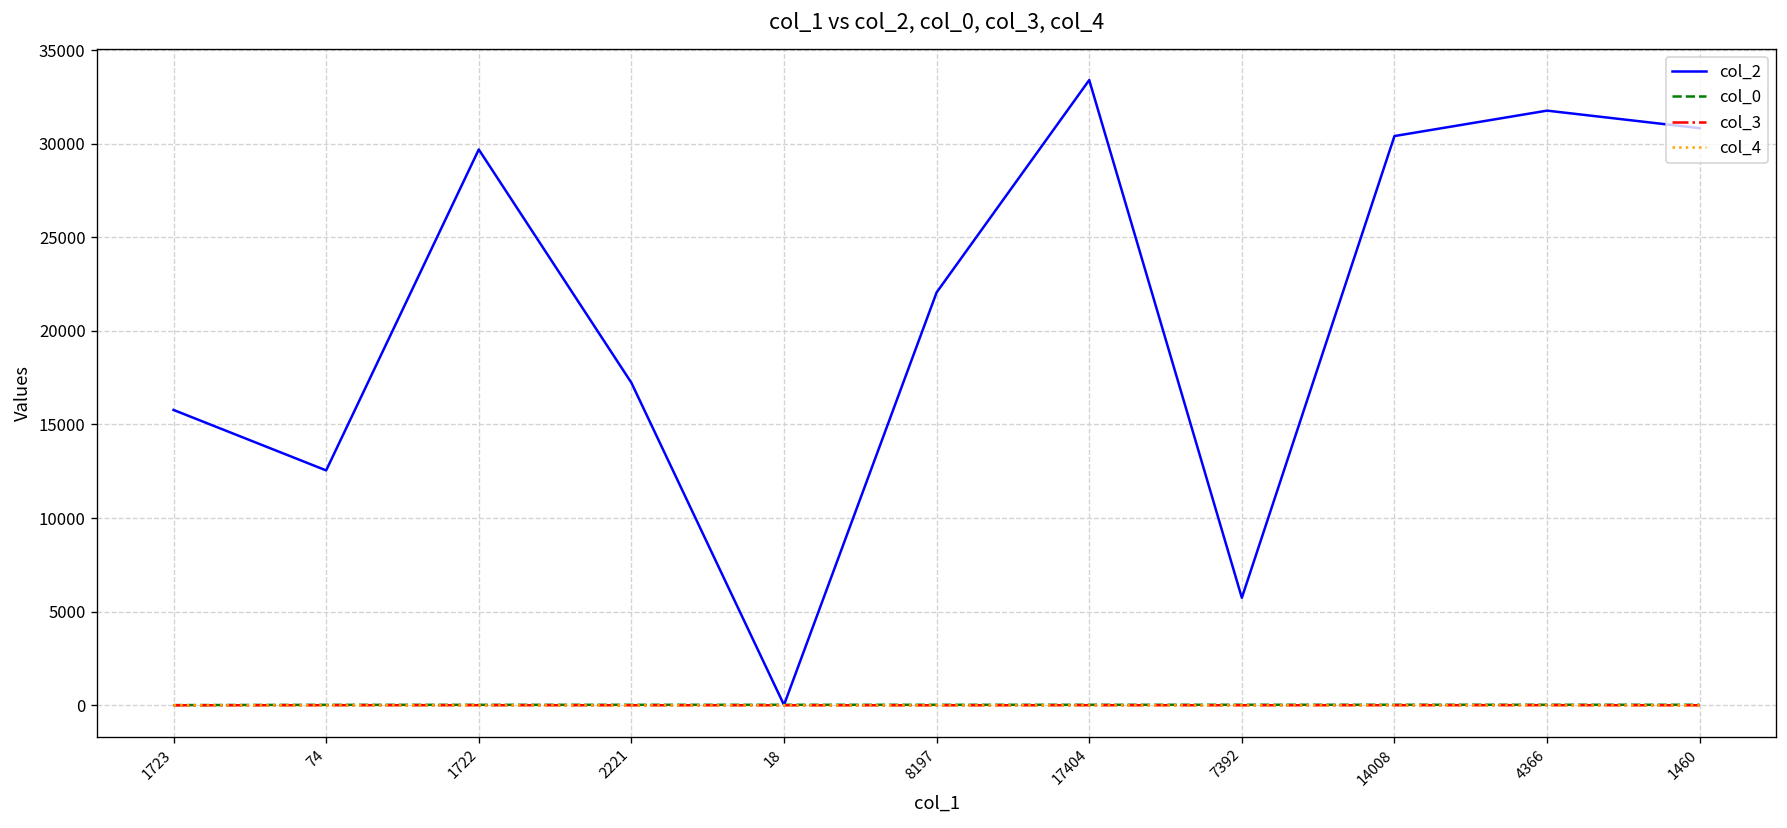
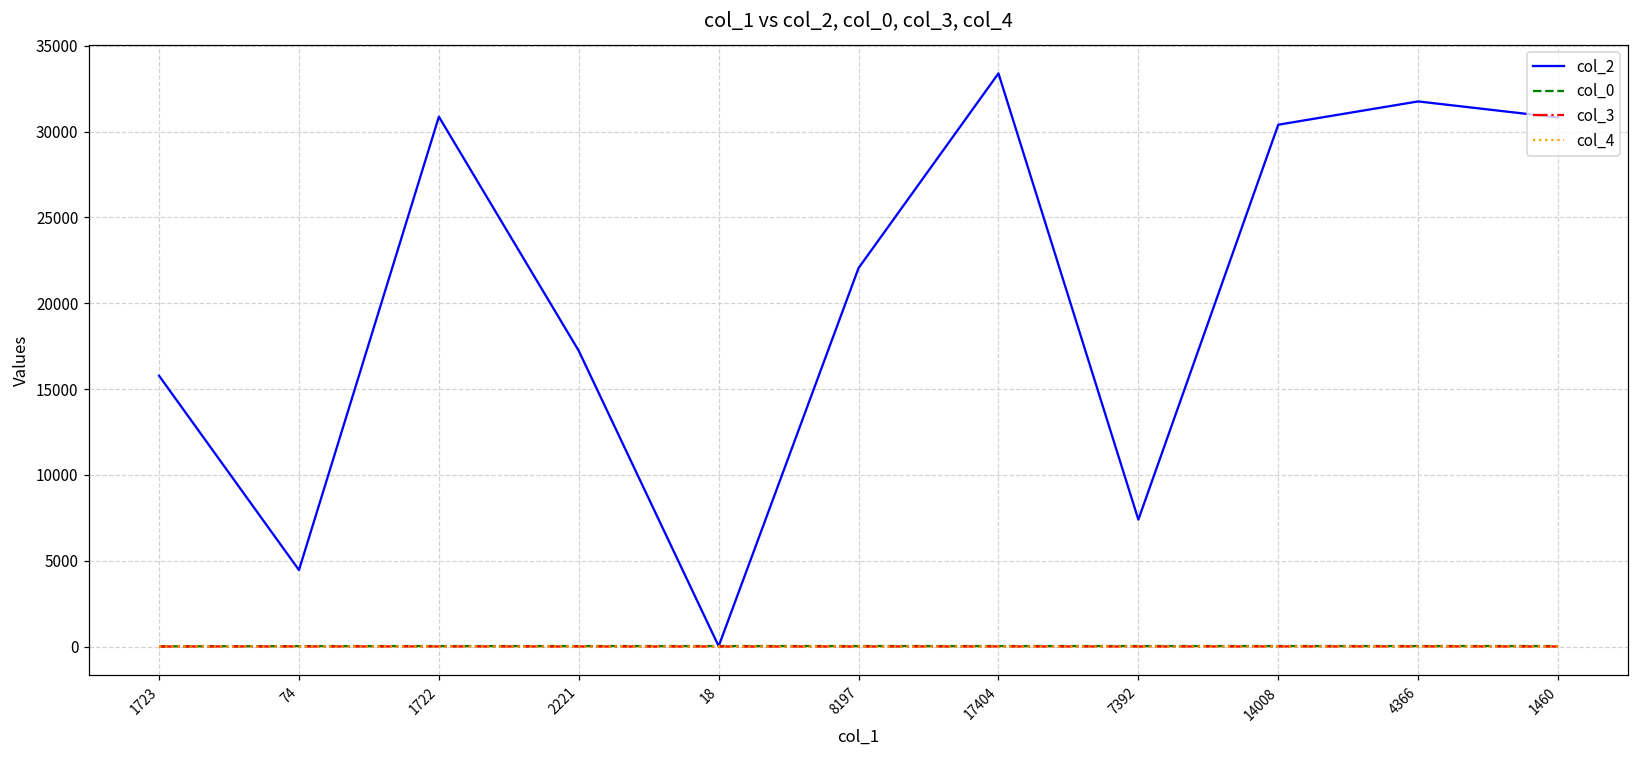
col_2, 74: 12500 -> 4500
col_2, 1722: 29700 -> 30900
col_2, 7392: 5700 -> 7400
